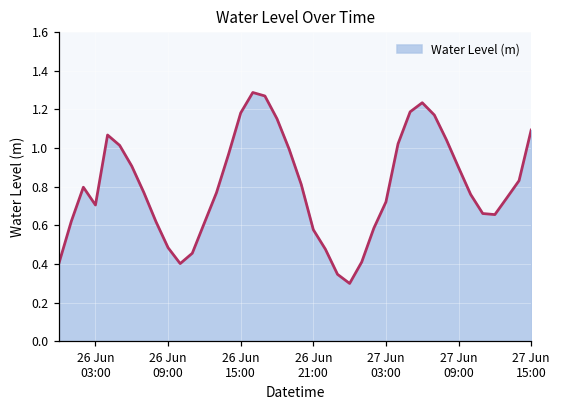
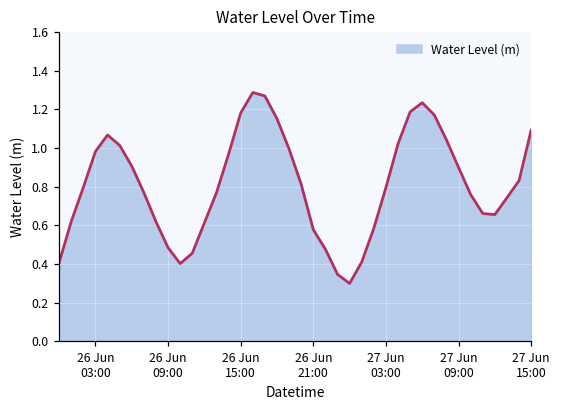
26 Jun 03:00: 0.71 -> 0.98
27 Jun 03:00: 0.72 -> 0.80
